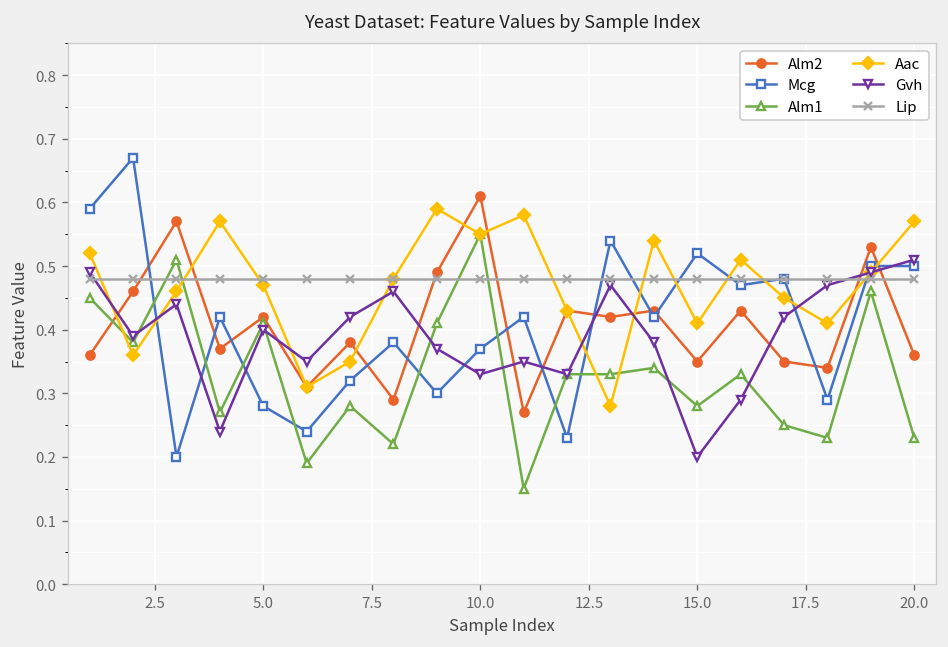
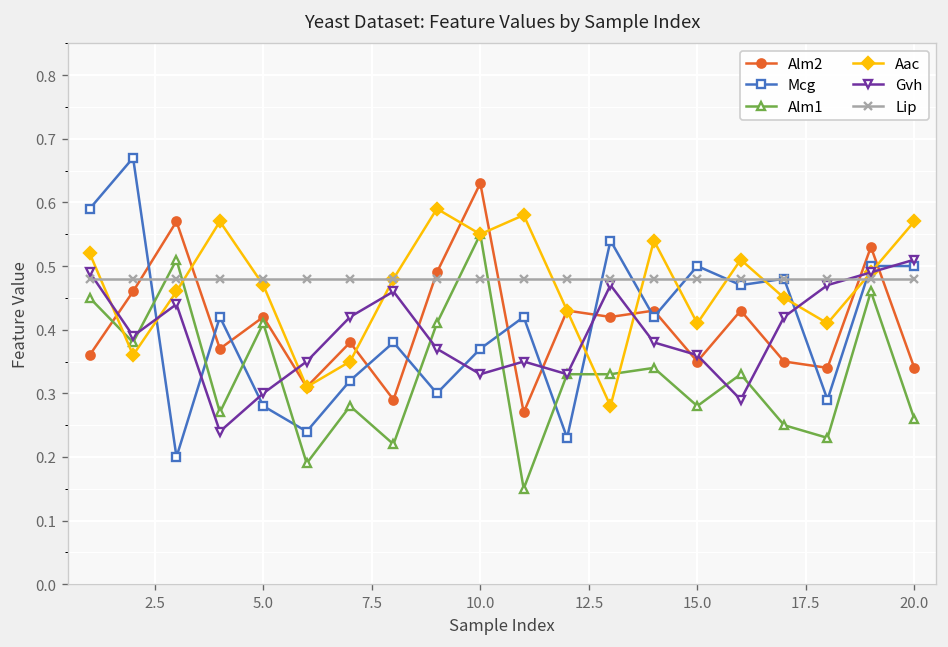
Gvh, 5.0: 0.4 -> 0.3
Alm2, 10.0: 0.61 -> 0.63
Mcg, 15.0: 0.52 -> 0.50
Gvh, 15.0: 0.20 -> 0.36
Alm2, 20.0: 0.36 -> 0.34
Alm1, 20.0: 0.23 -> 0.26
